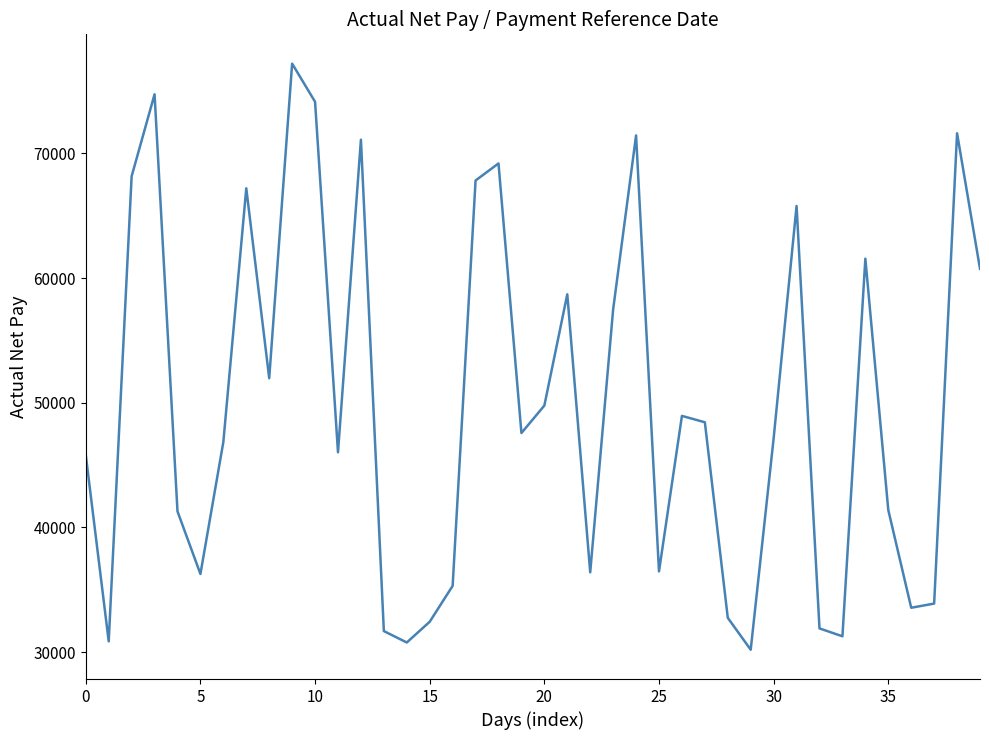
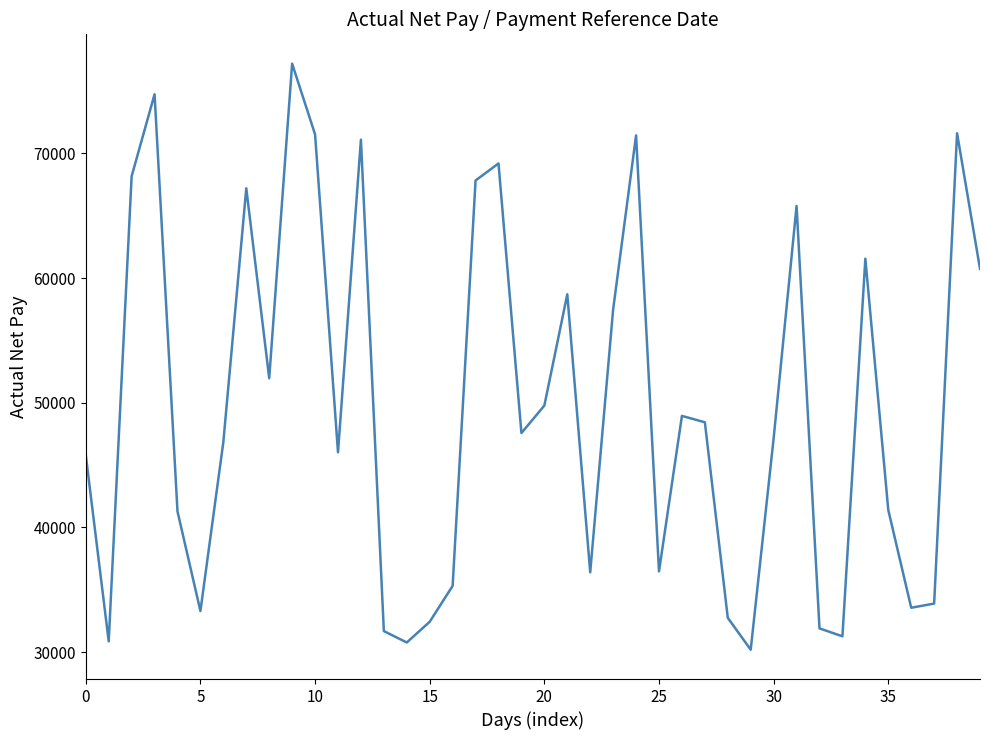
5: 36300 -> 33300
10: 74100 -> 71500
